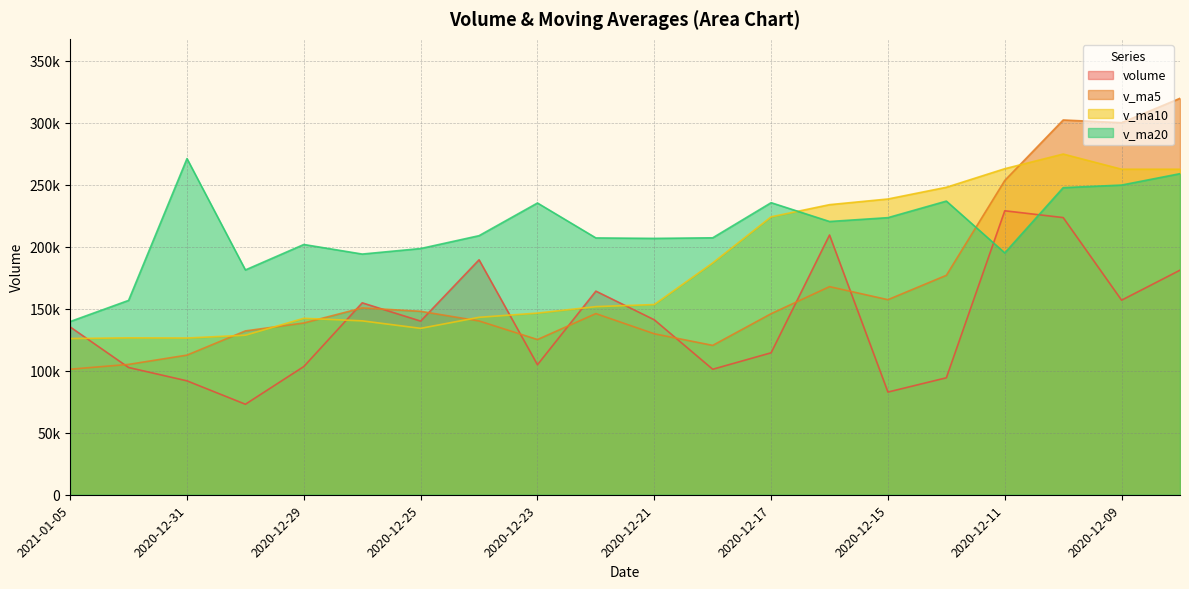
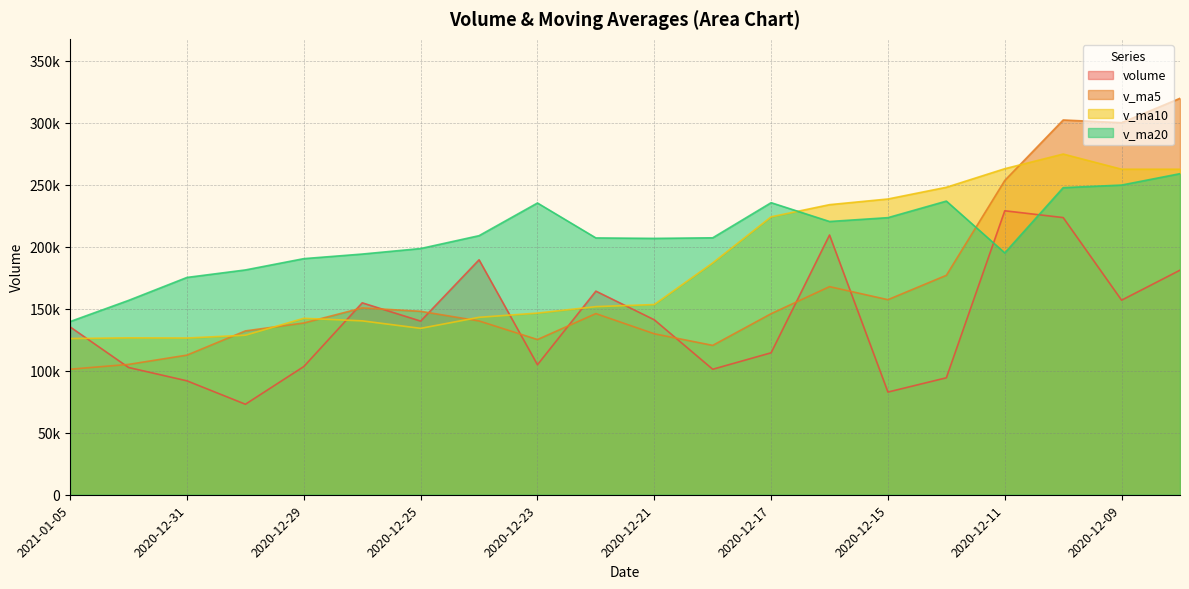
v_ma20, 2020-12-31: 271000 -> 175000
v_ma20, 2020-12-29: 202000 -> 190000
